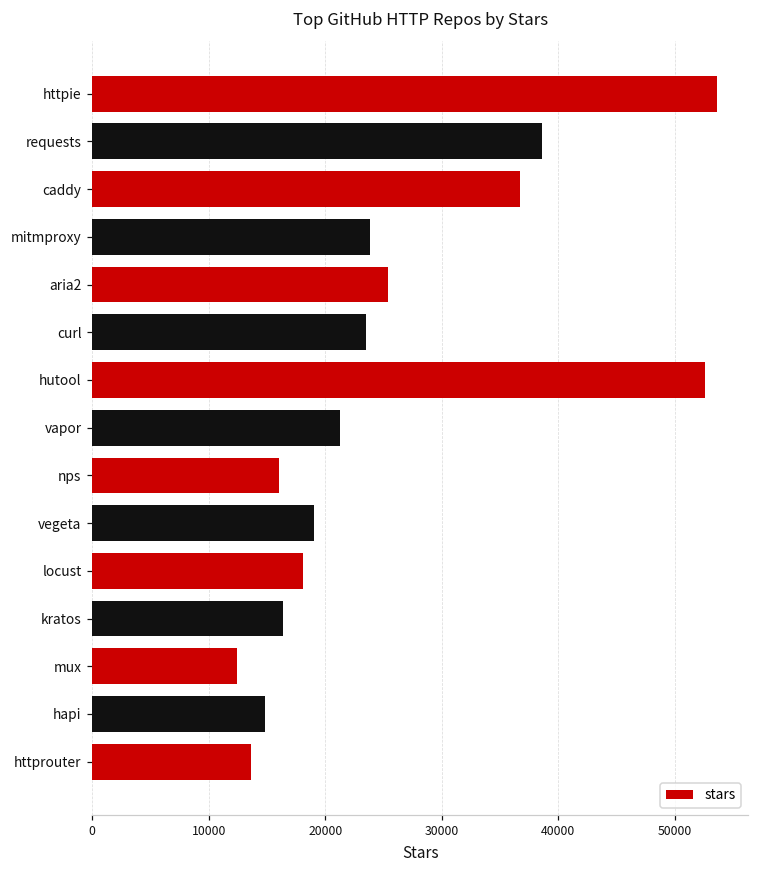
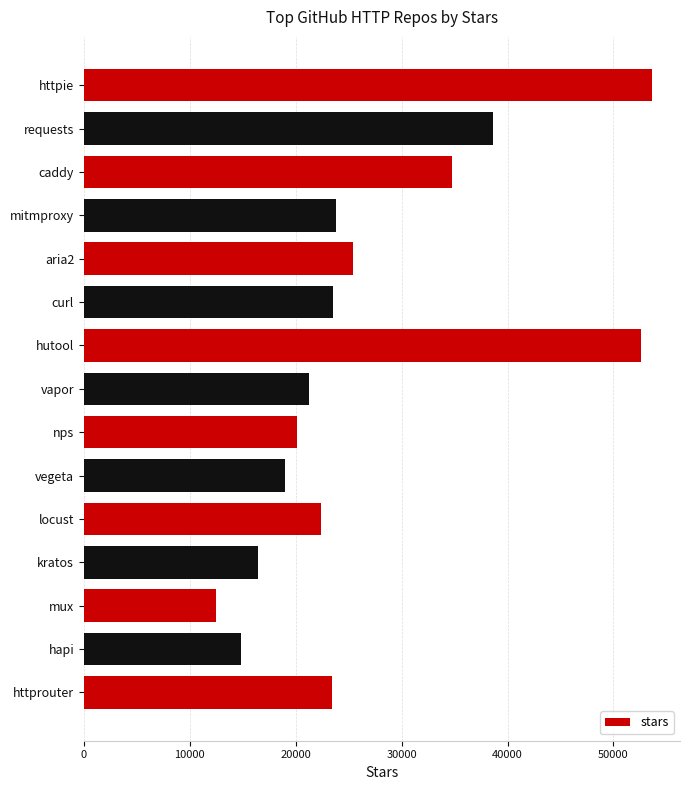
caddy: 36700 -> 34700
nps: 16000 -> 20100
locust: 18100 -> 22400
httprouter: 13600 -> 23400
